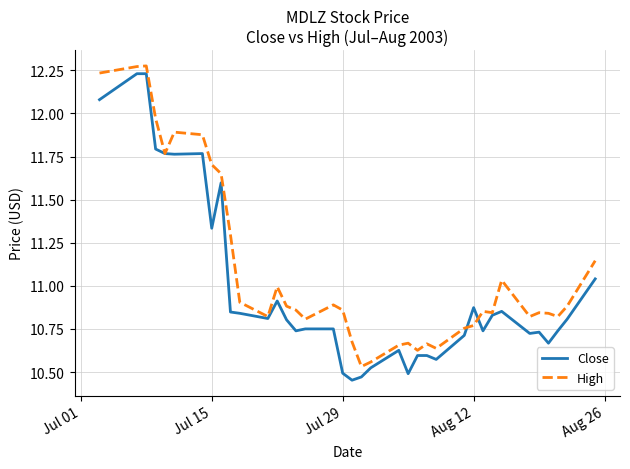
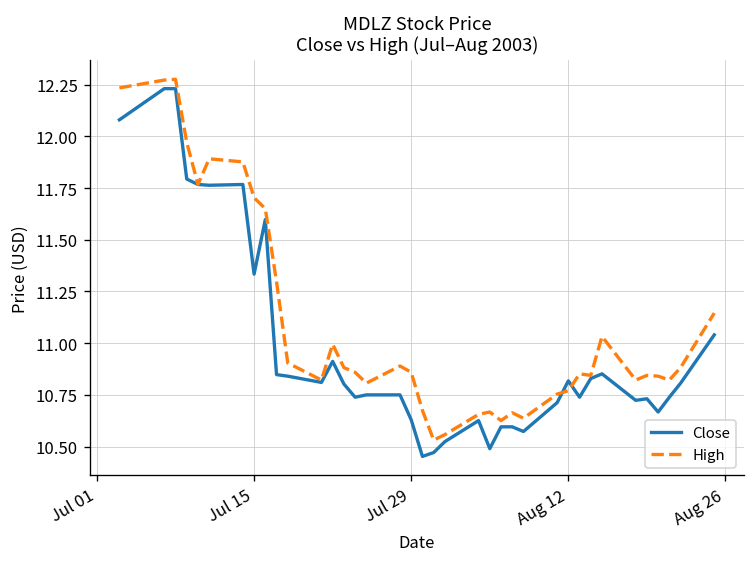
Close, Jul 29: 10.49 -> 10.63
Close, Aug 12: 10.87 -> 10.82
